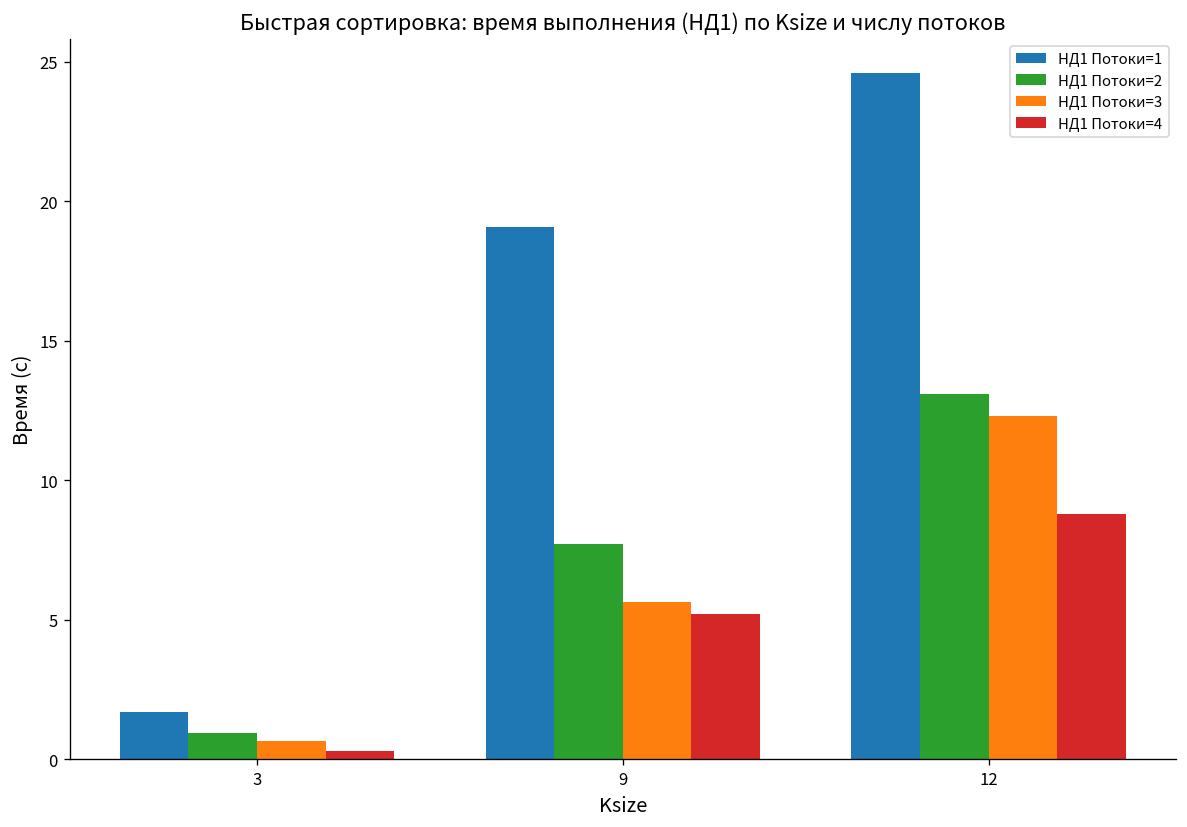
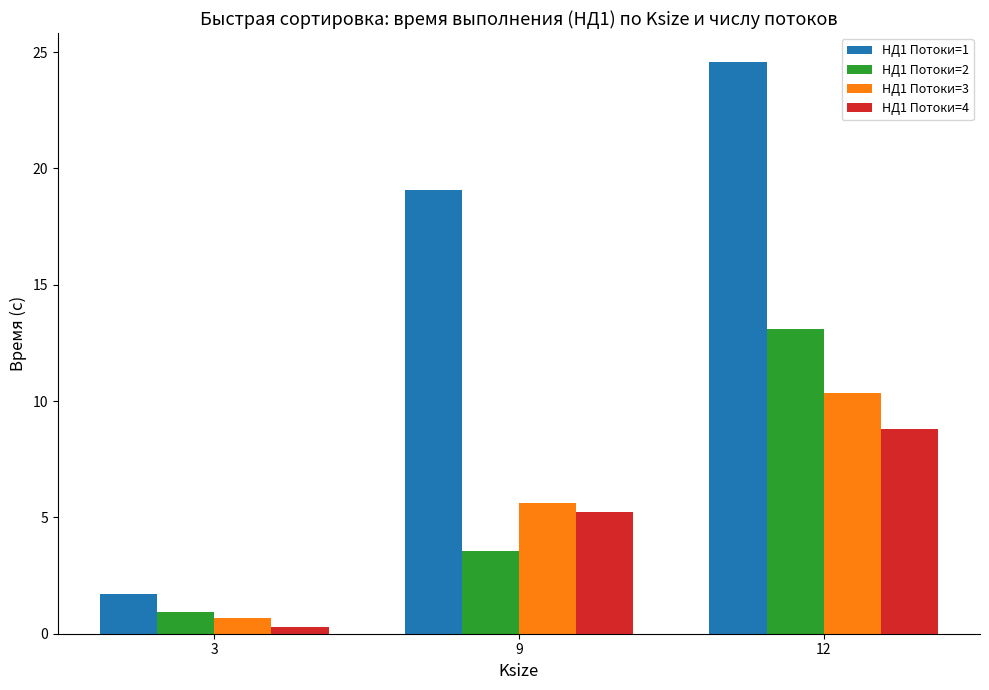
НД1 Потоки=2, 9: 7.7 -> 3.6
НД1 Потоки=3, 12: 12.3 -> 10.3
